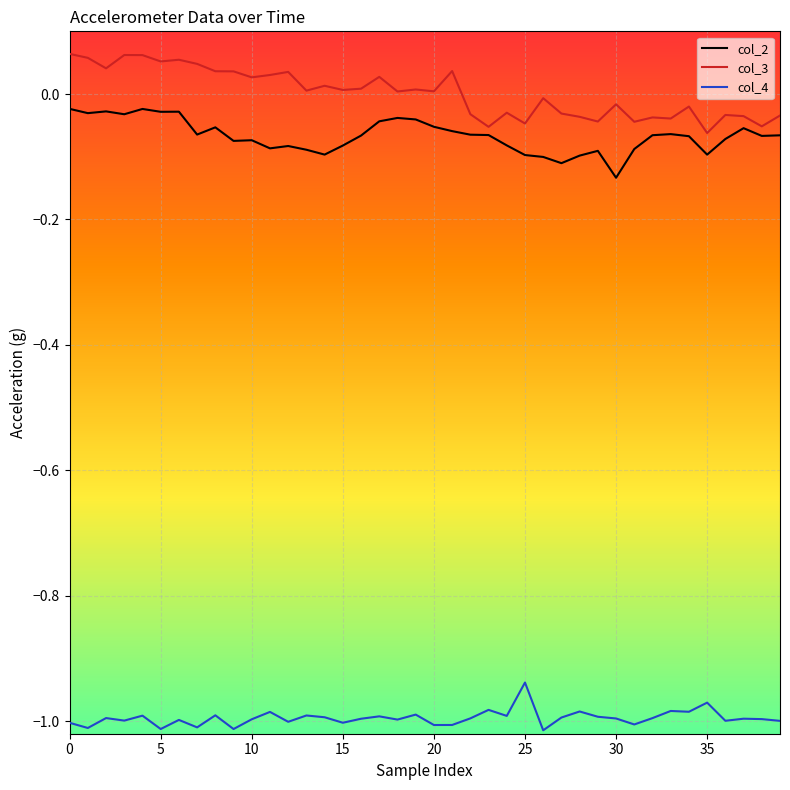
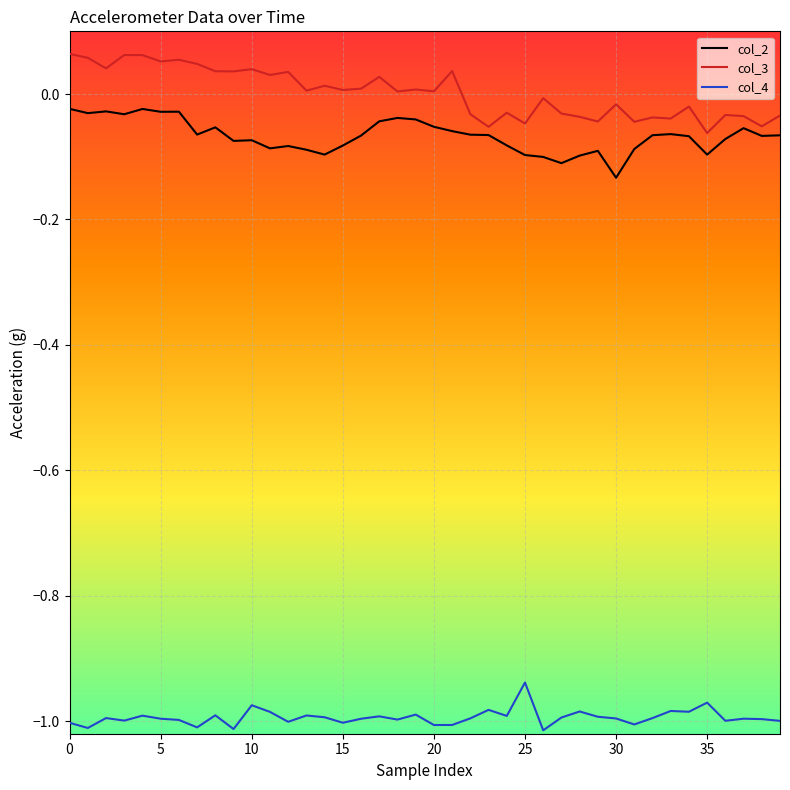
col_4, 5: -1.01 -> -1.00
col_3, 10: 0.03 -> 0.04
col_4, 10: -1.00 -> -0.97
